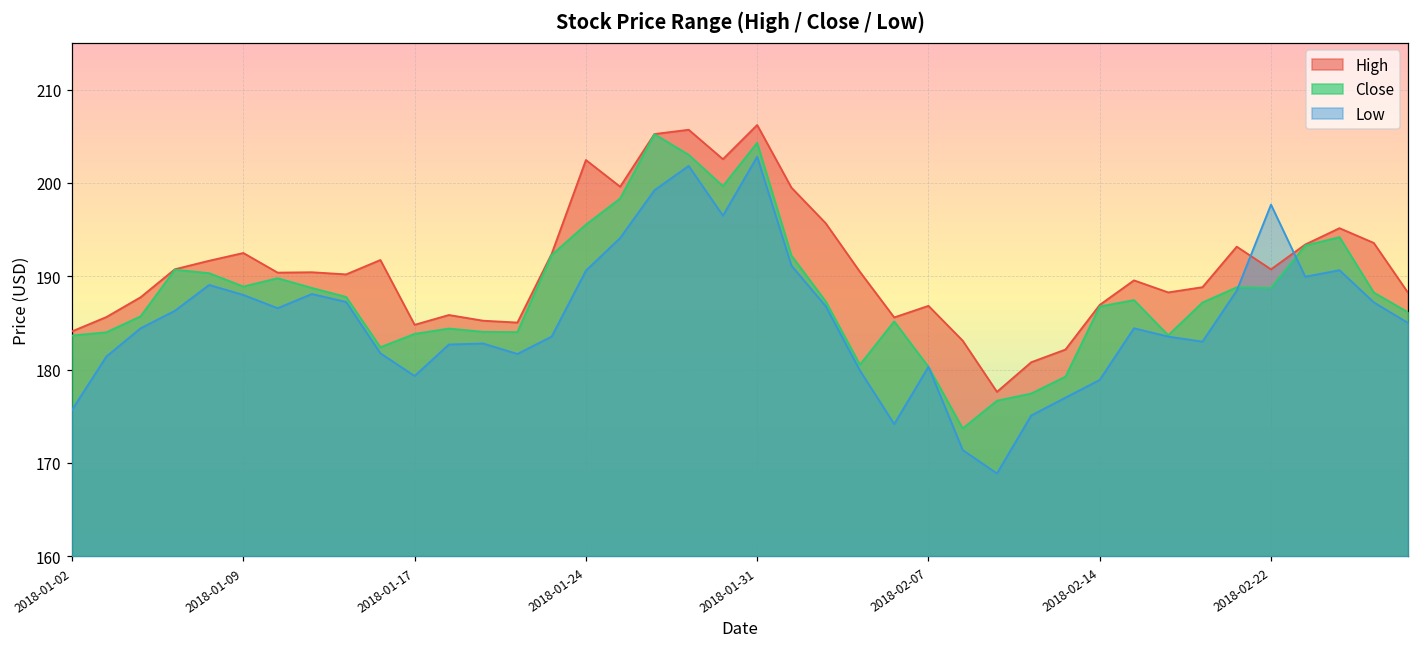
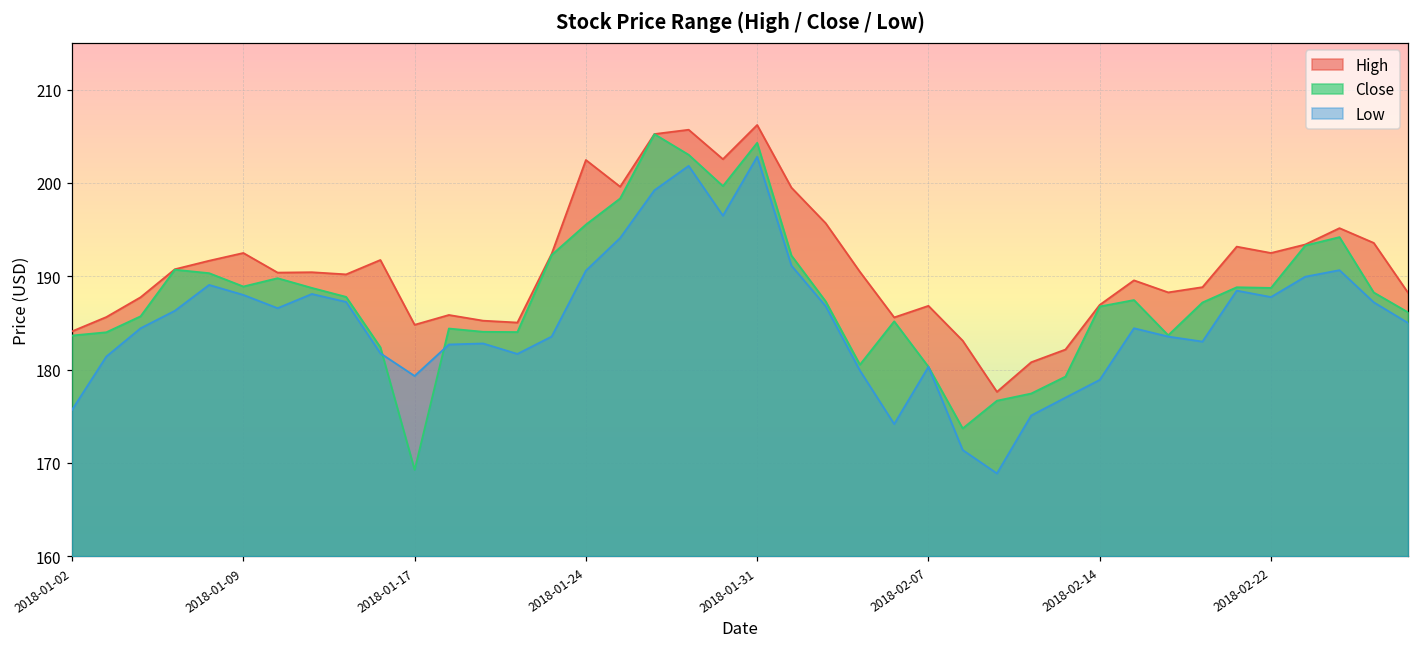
Close, 2018-01-17: 184 -> 169
High, 2018-02-22: 191 -> 192
Low, 2018-02-22: 198 -> 188
